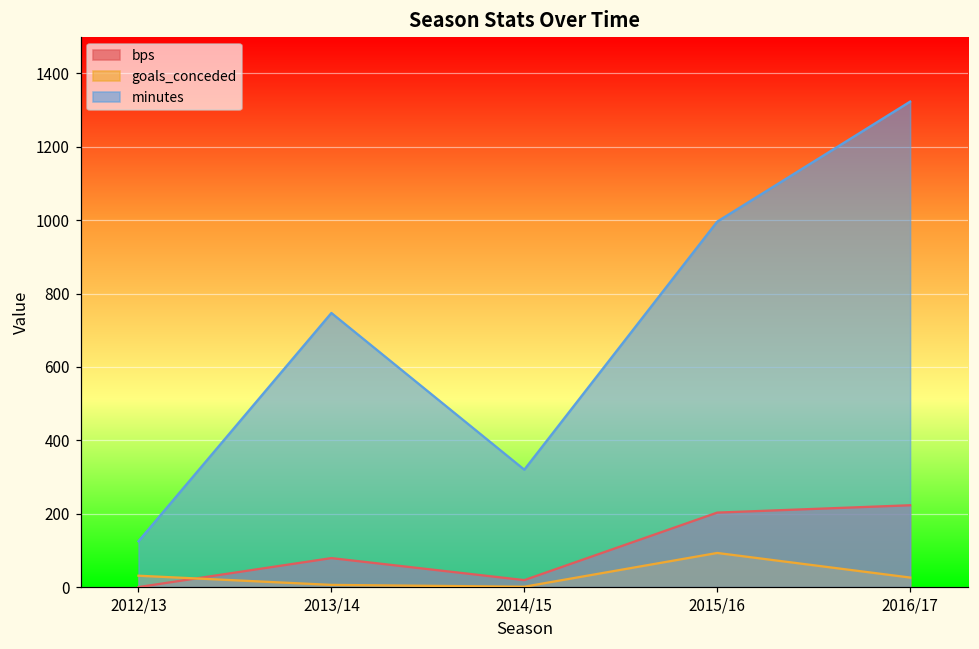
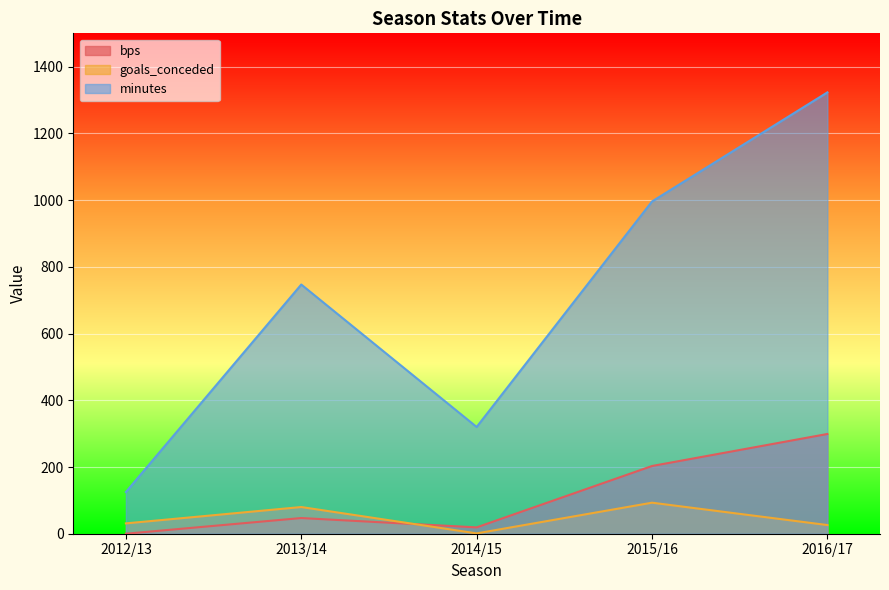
bps, 2013/14: 80 -> 50
goals_conceded, 2013/14: 10 -> 80
bps, 2016/17: 220 -> 300
